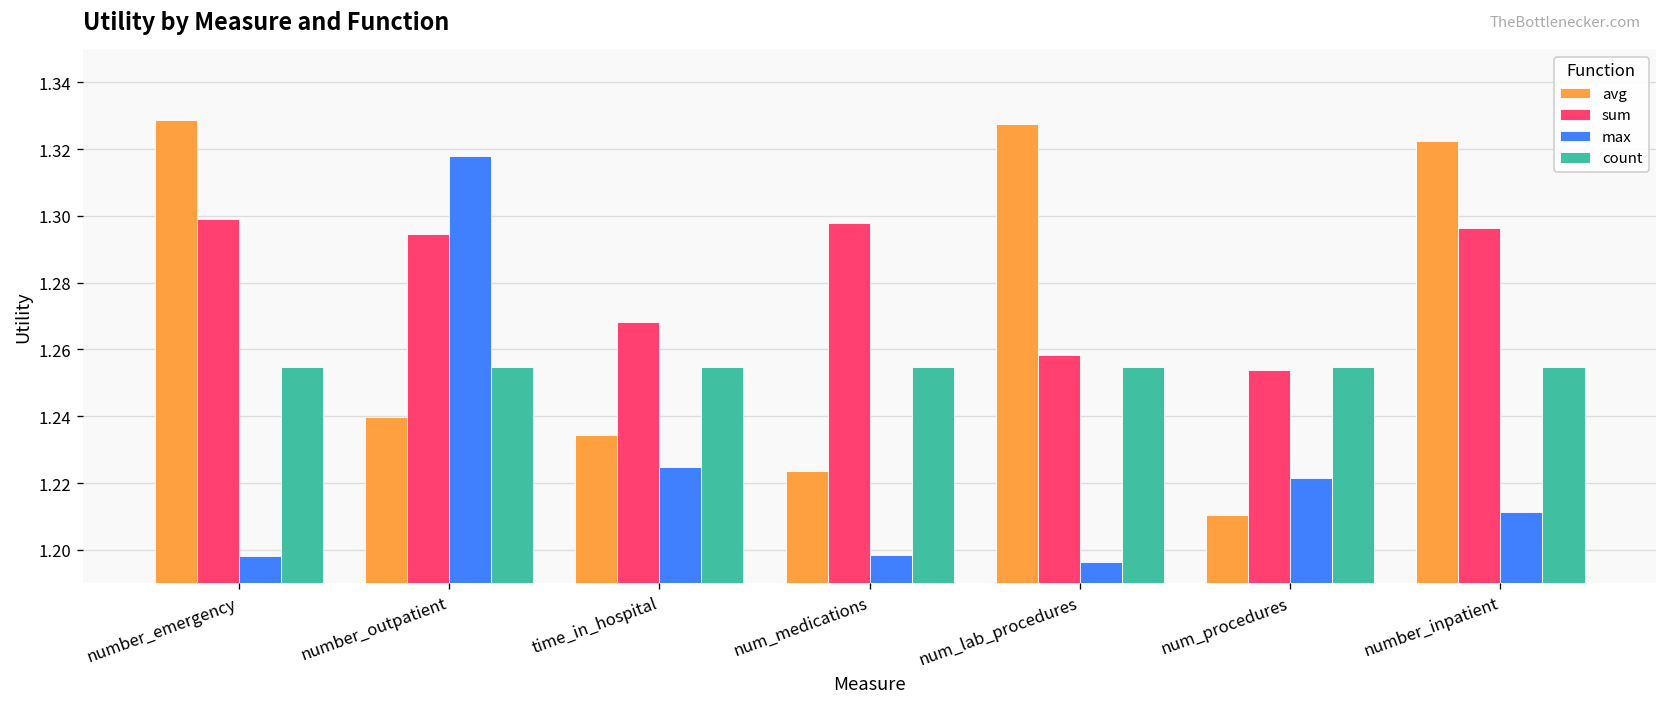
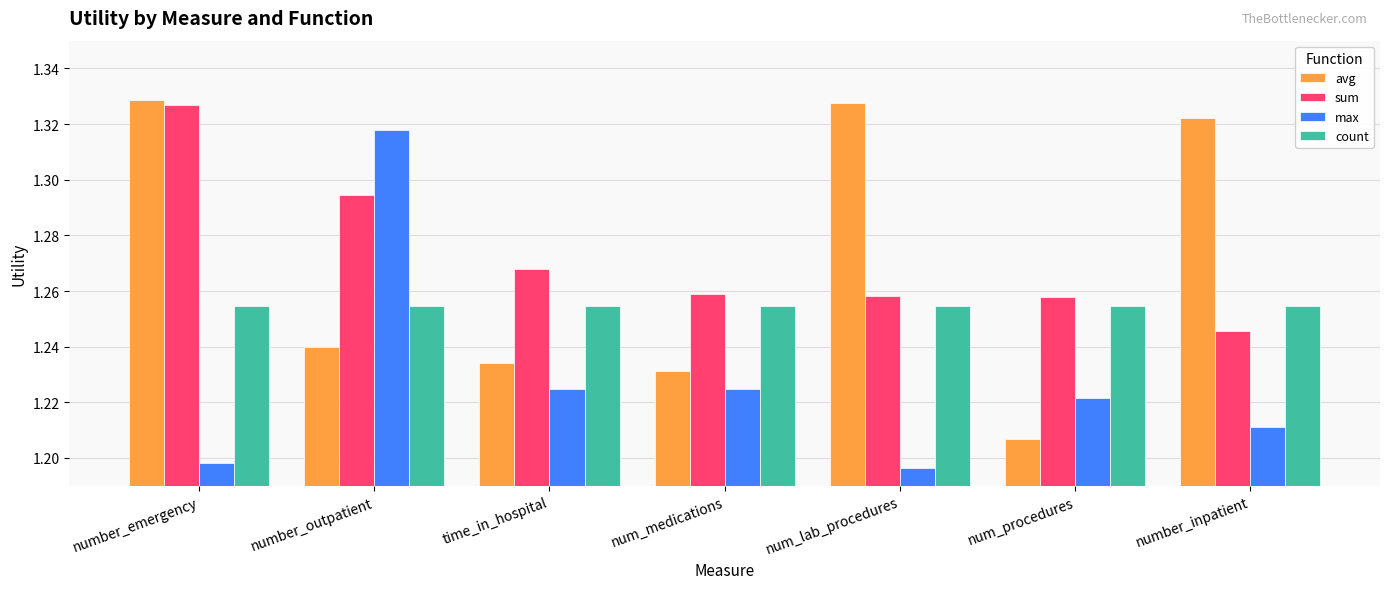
sum, number_emergency: 1.299 -> 1.327
avg, num_medications: 1.224 -> 1.231
sum, num_medications: 1.298 -> 1.259
max, num_medications: 1.198 -> 1.225
avg, num_procedures: 1.210 -> 1.207
sum, num_procedures: 1.254 -> 1.258
sum, number_inpatient: 1.296 -> 1.246
